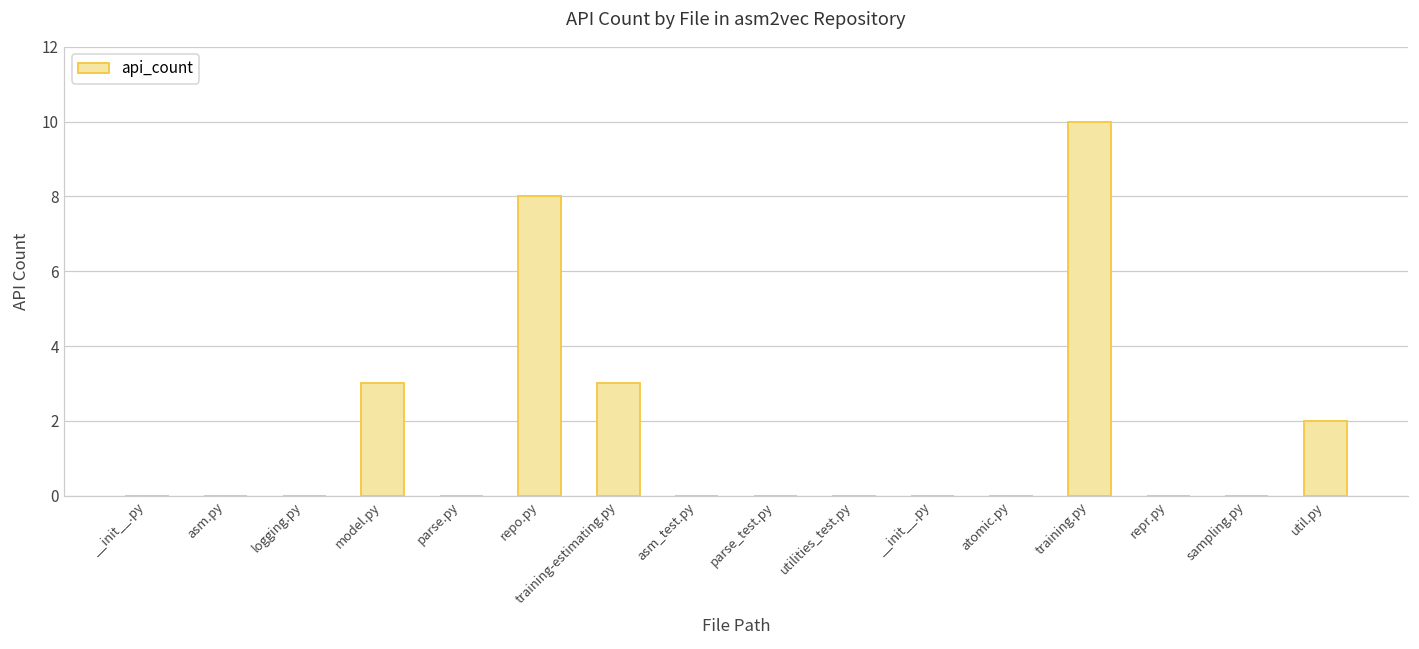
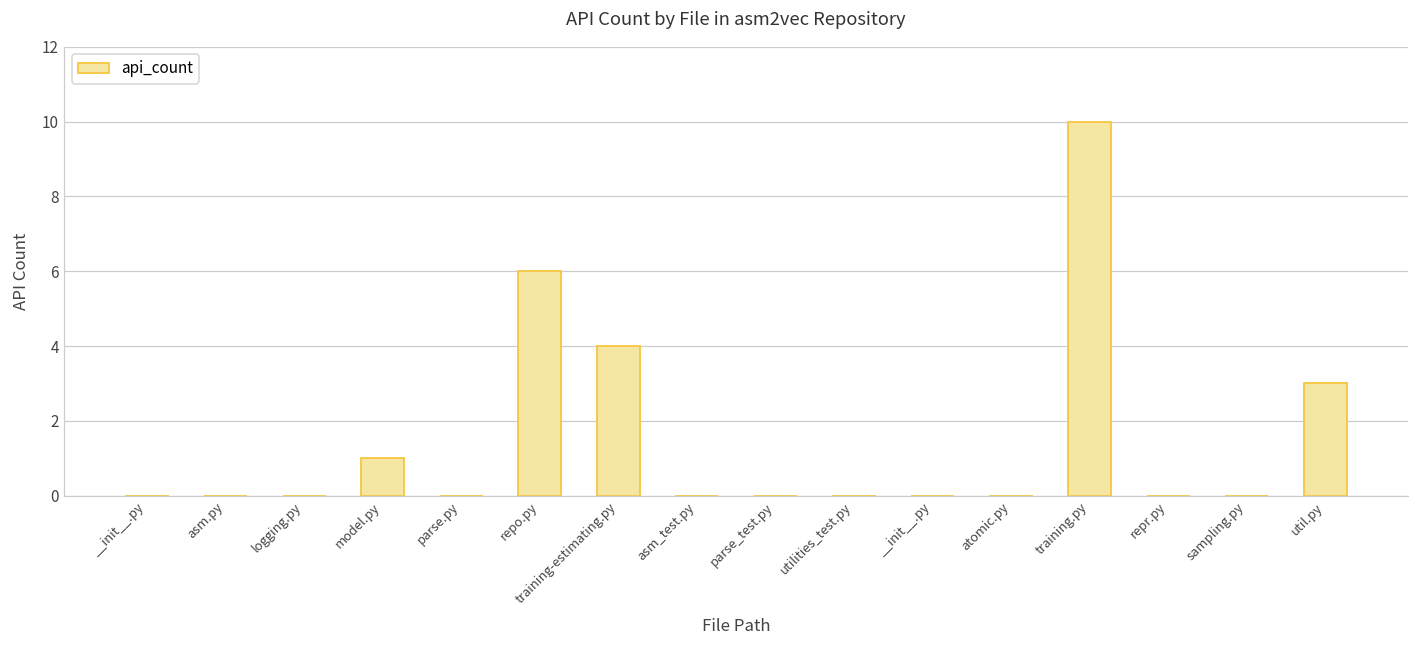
model.py: 3 -> 1
repo.py: 8 -> 6
training-estimating.py: 3 -> 4
util.py: 2 -> 3
